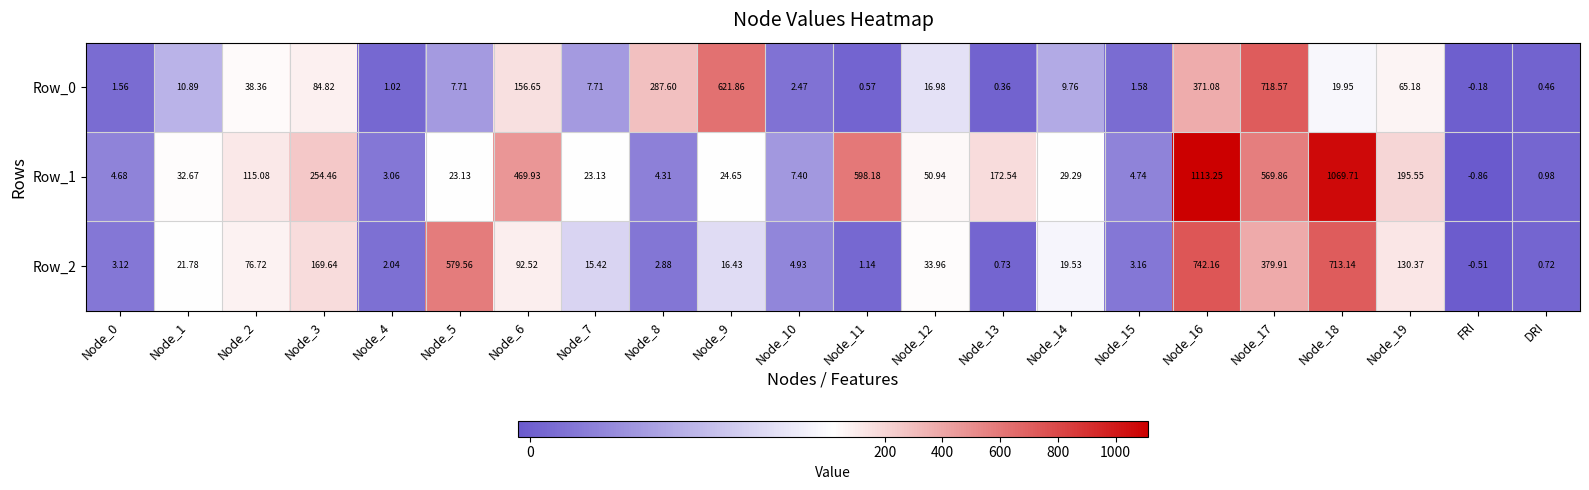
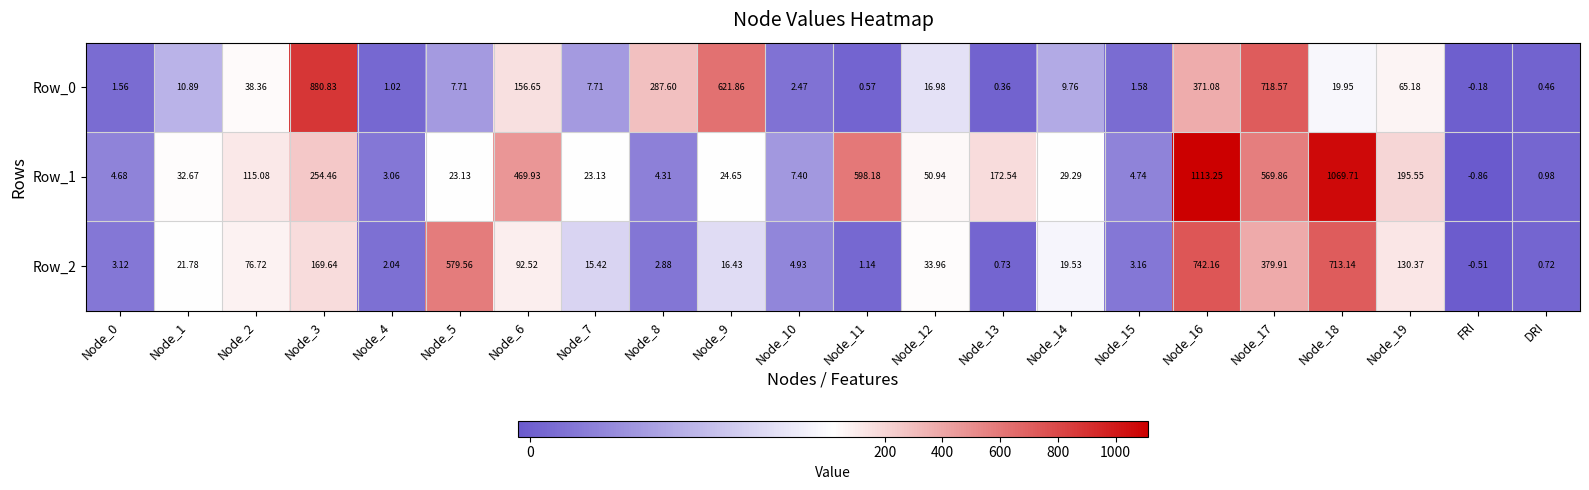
Row_0, Node_3: 84.82 -> 880.83
